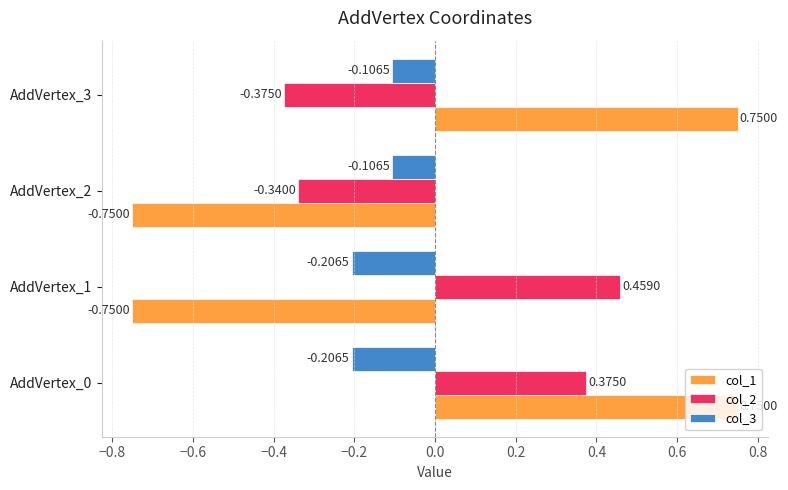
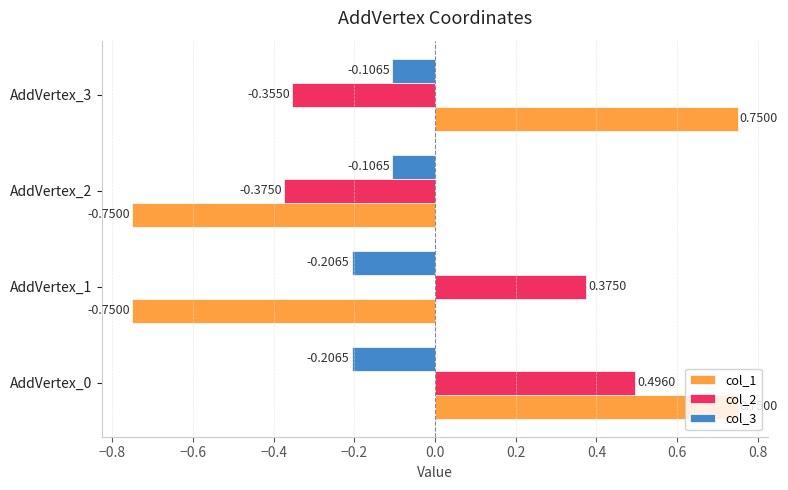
col_2, AddVertex_3: -0.3750 -> -0.3550
col_2, AddVertex_2: -0.3400 -> -0.3750
col_2, AddVertex_1: 0.4590 -> 0.3750
col_2, AddVertex_0: 0.3750 -> 0.4960
